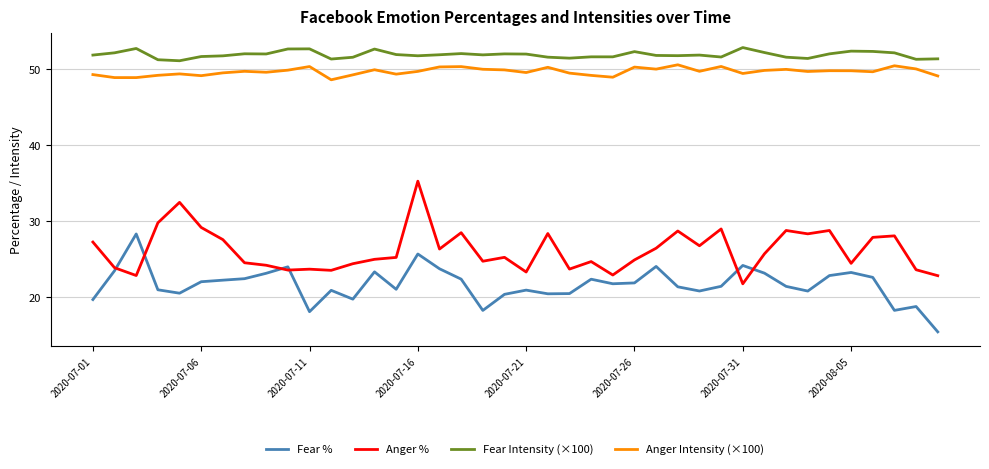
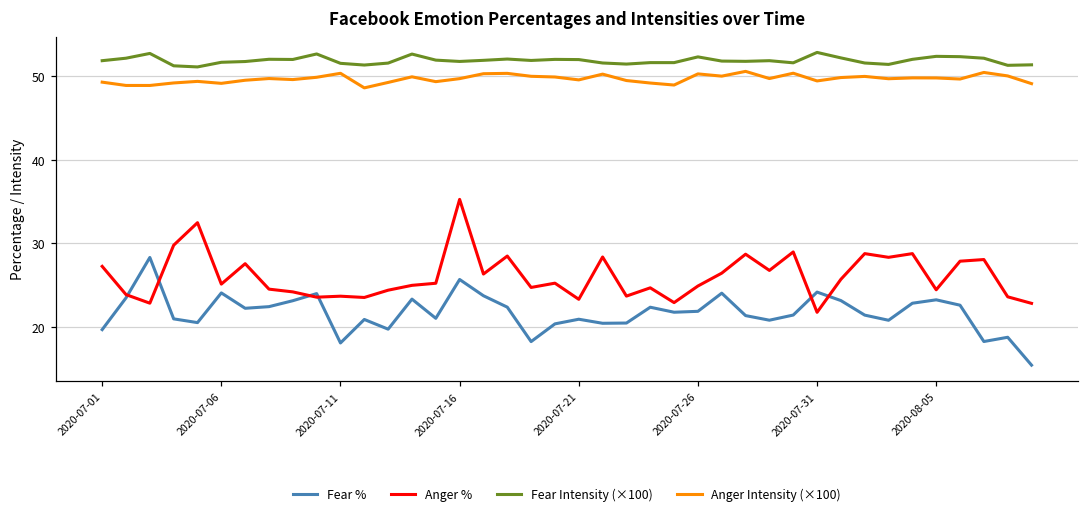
Fear %, 2020-07-06: 22 -> 24
Anger %, 2020-07-06: 29 -> 25
Fear Intensity (×100), 2020-07-11: 53 -> 52
